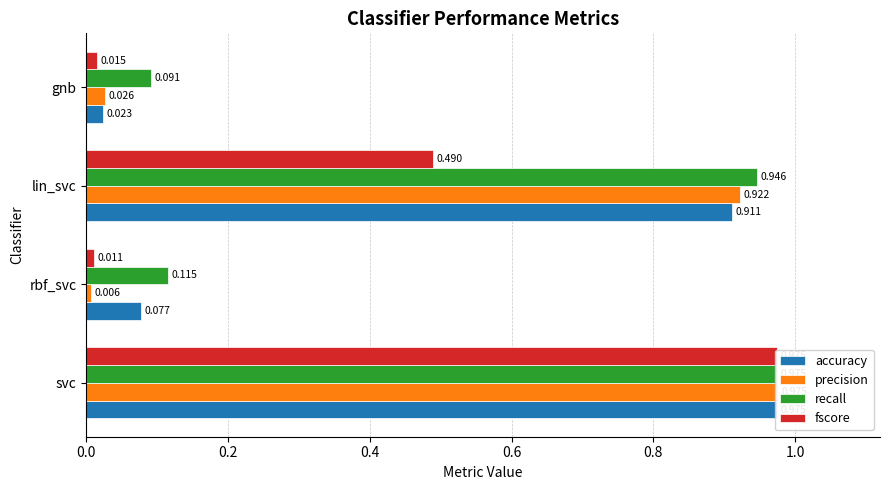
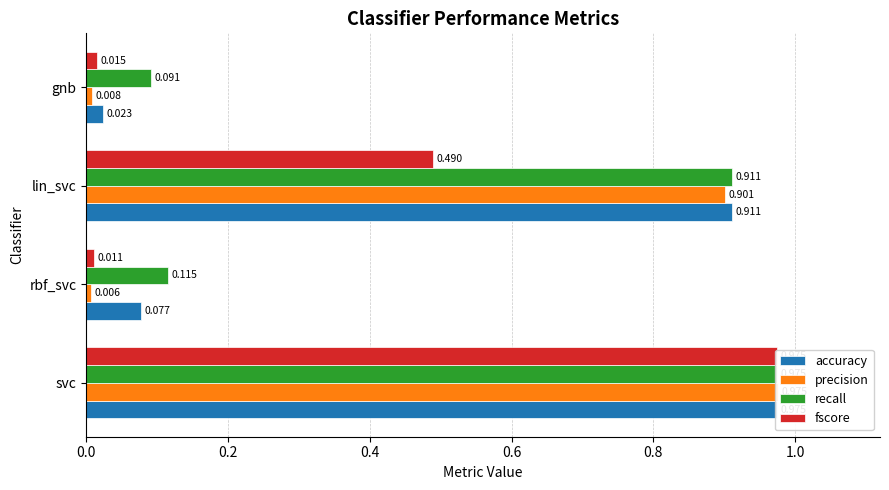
precision, gnb: 0.026 -> 0.008
recall, lin_svc: 0.946 -> 0.911
precision, lin_svc: 0.922 -> 0.901
